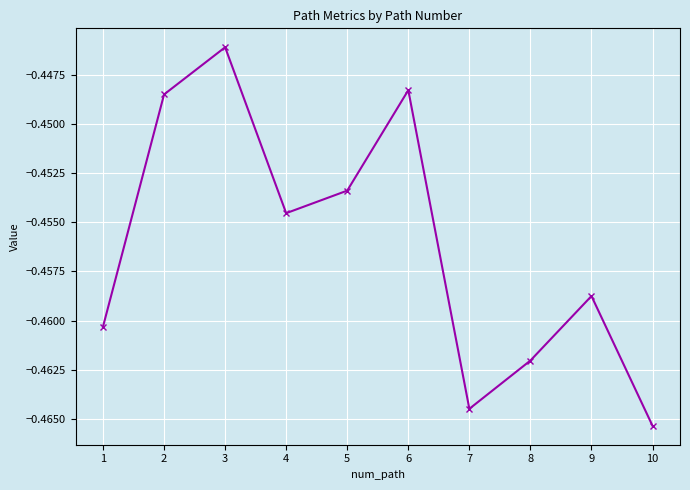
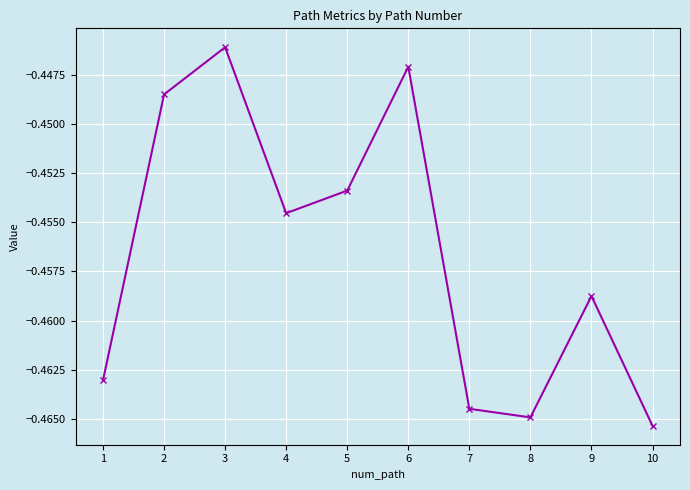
1: -0.4603 -> -0.4630
6: -0.4483 -> -0.4471
8: -0.4620 -> -0.4649
